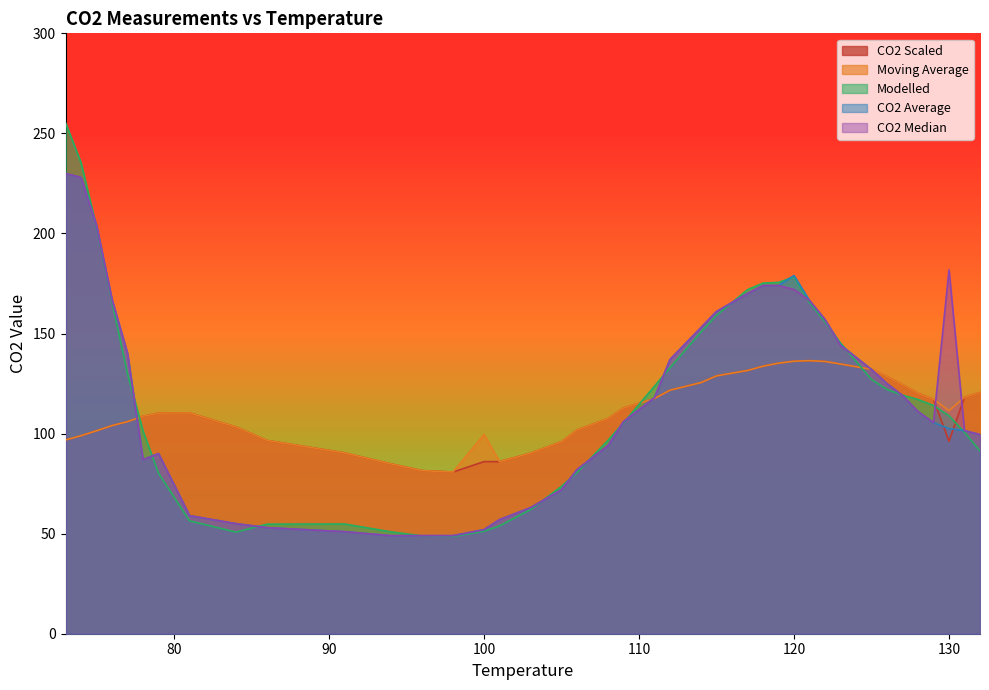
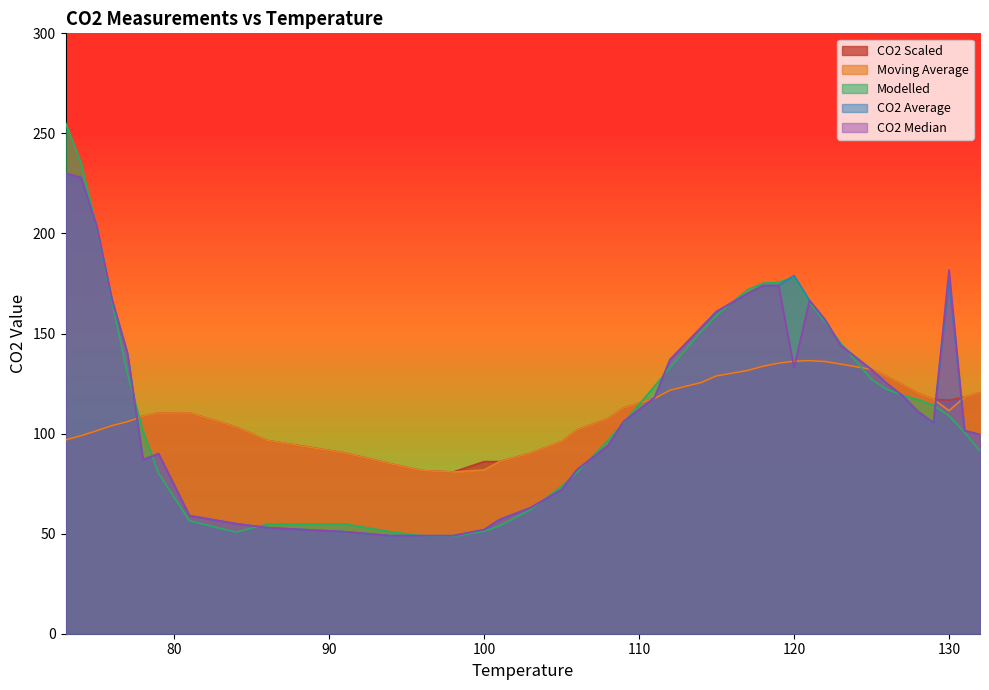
Moving Average, 100: 100 -> 82
CO2 Median, 120: 172 -> 133
CO2 Scaled, 130: 96 -> 117
CO2 Average, 130: 103 -> 177
